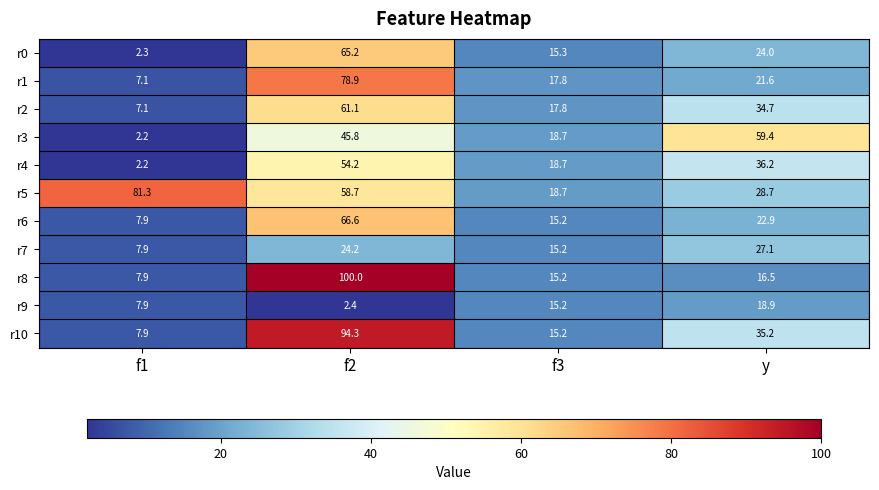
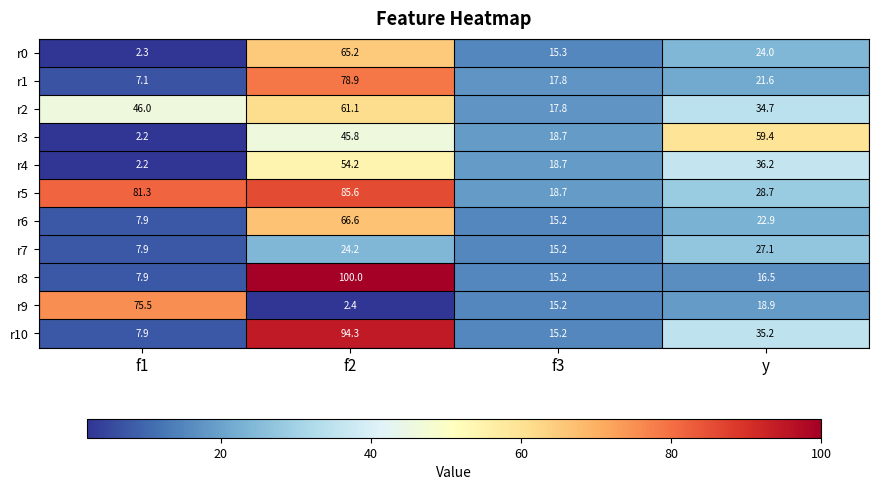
r2, f1: 7.1 -> 46.0
r5, f2: 58.7 -> 85.6
r9, f1: 7.9 -> 75.5
